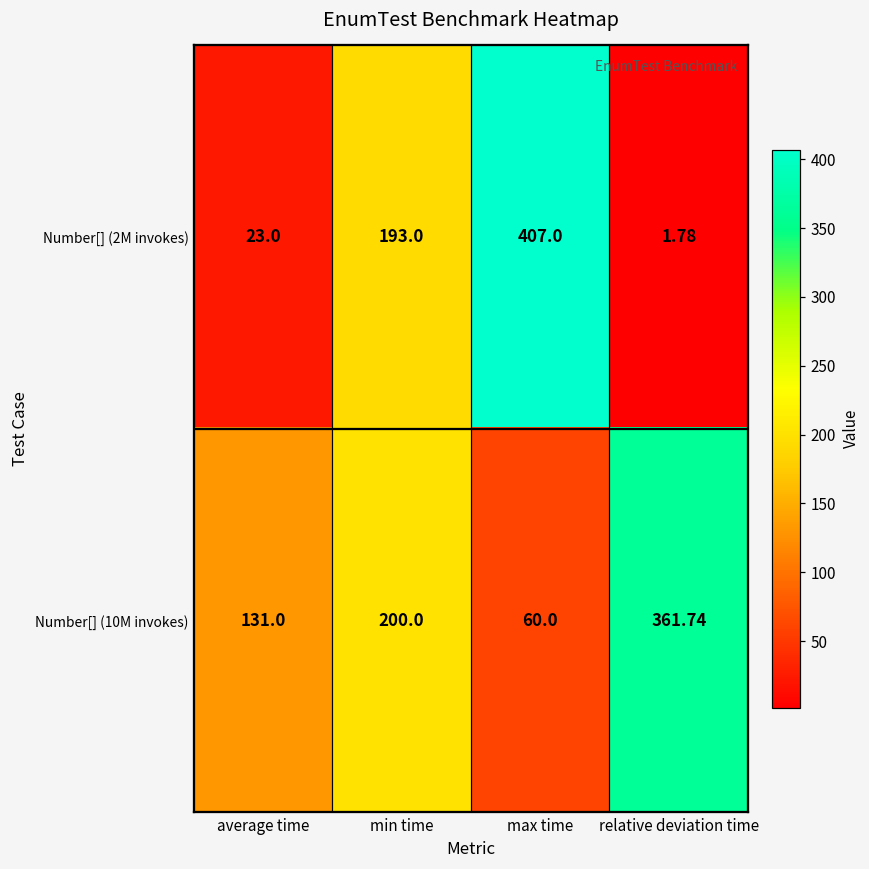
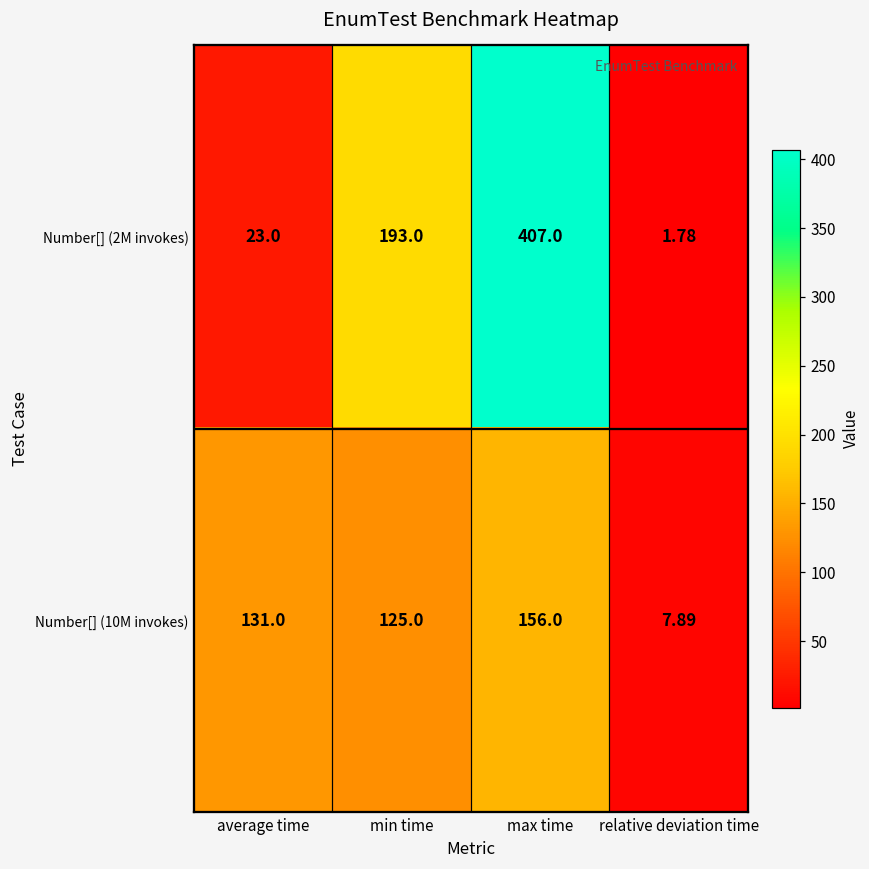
Number[] (10M invokes), min time: 200.0 -> 125.0
Number[] (10M invokes), max time: 60.0 -> 156.0
Number[] (10M invokes), relative deviation time: 361.74 -> 7.89
